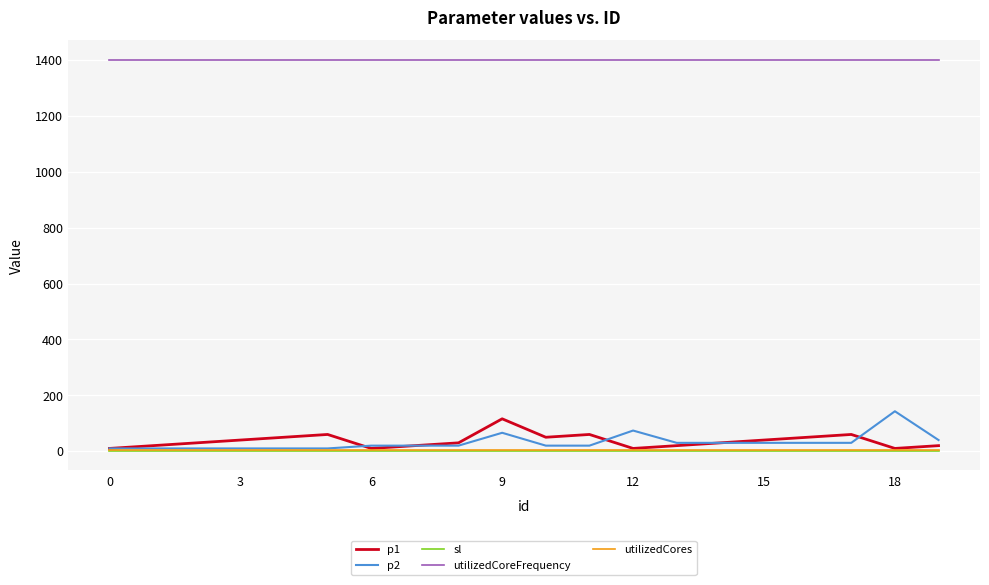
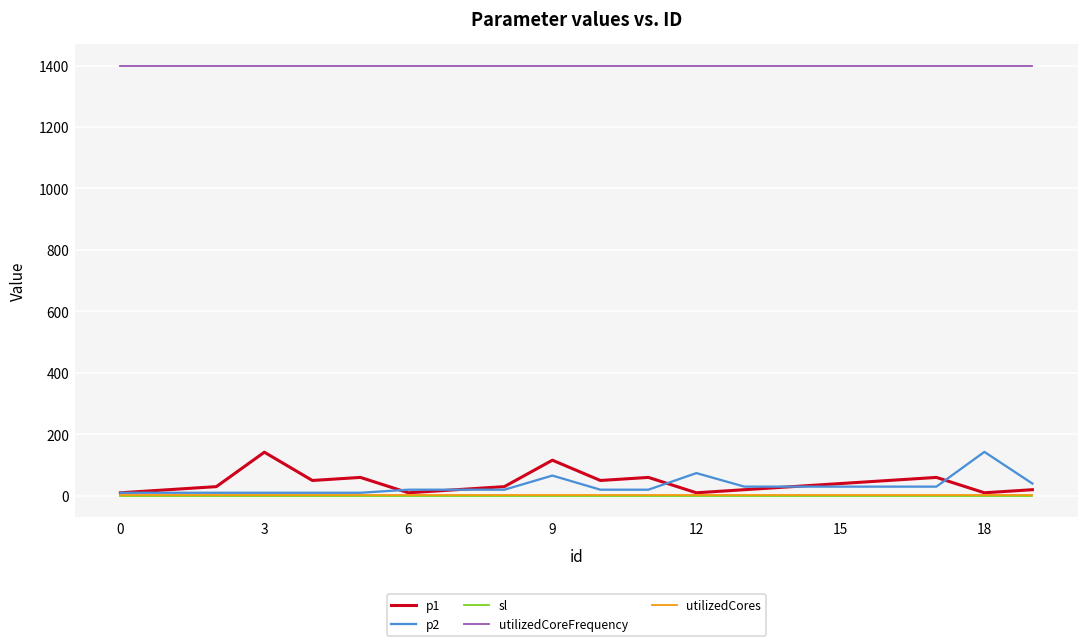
p1, 3: 40 -> 140
